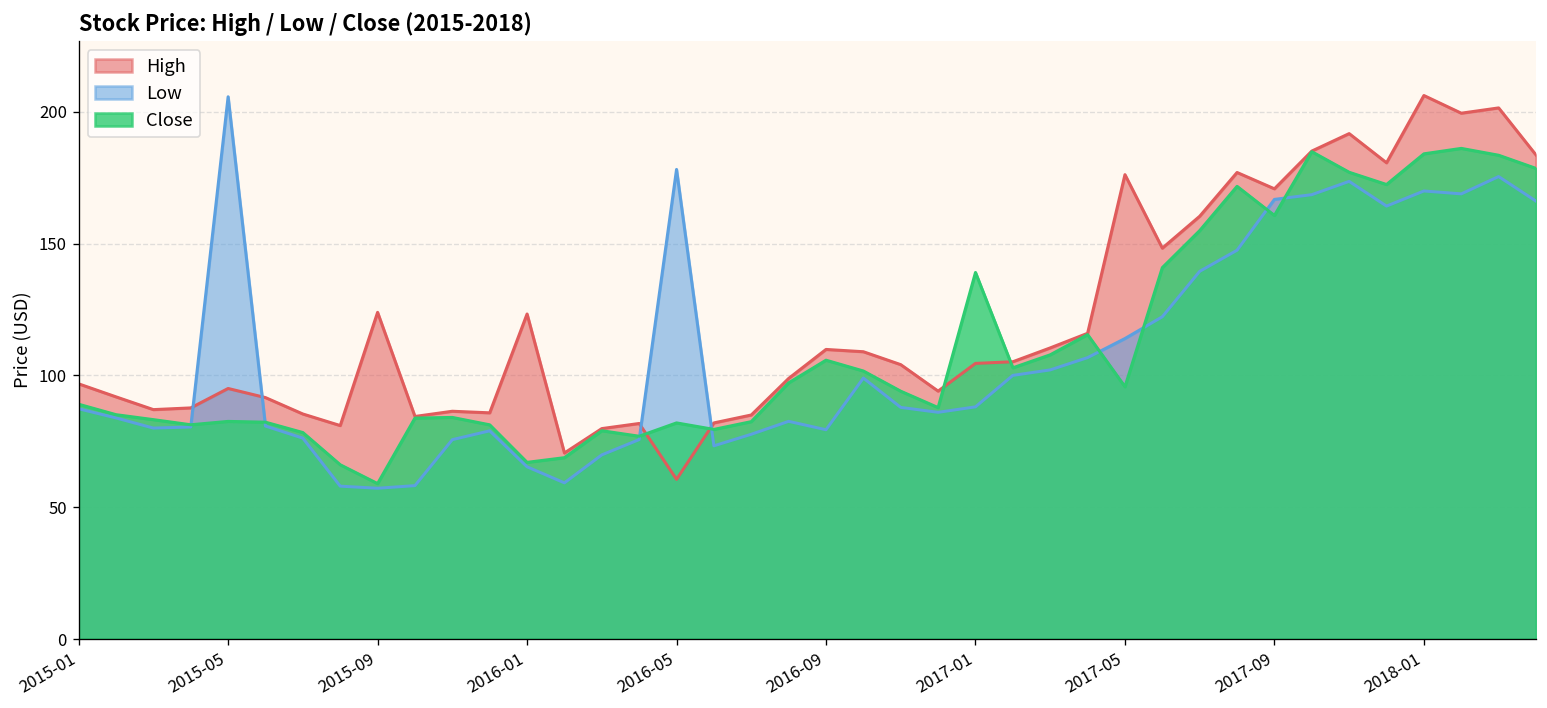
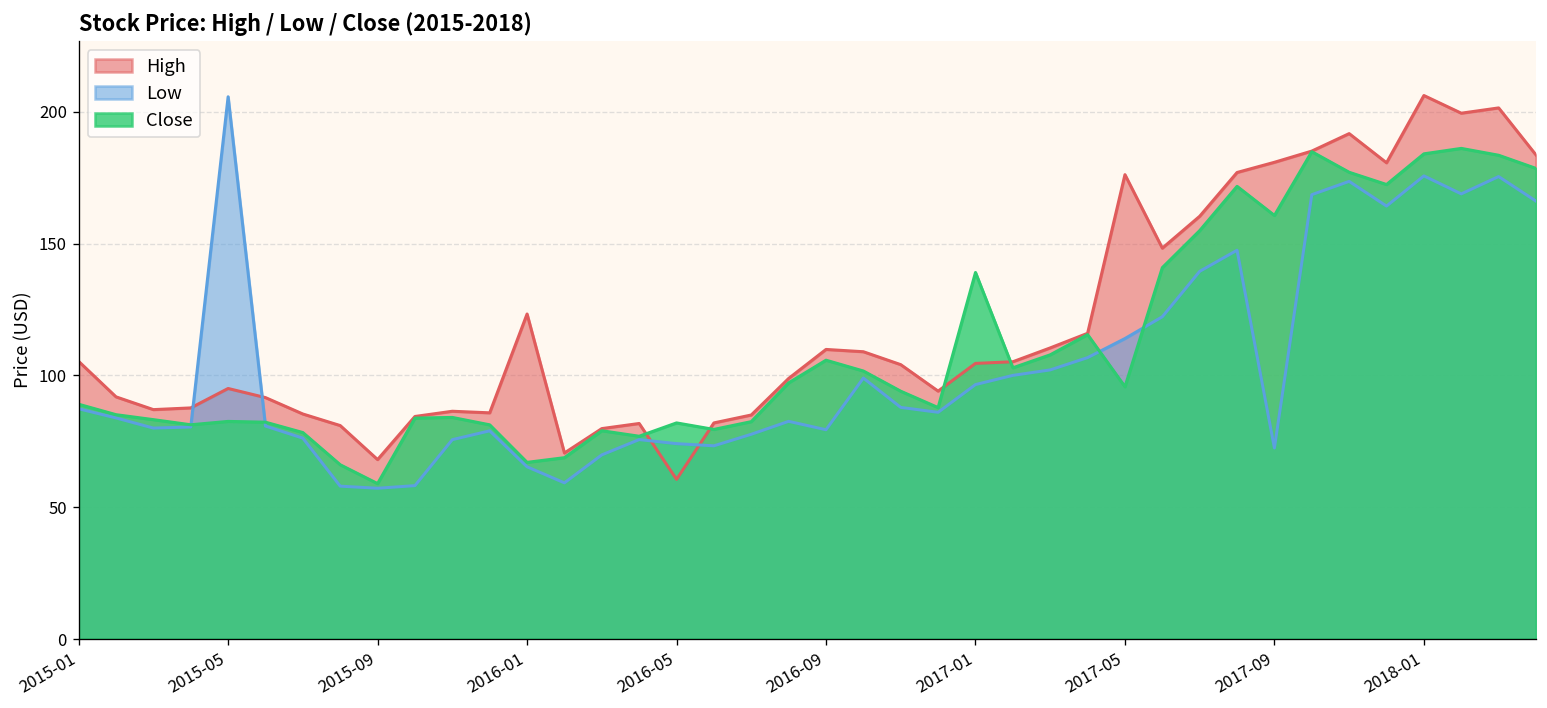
High, 2015-01: 97 -> 105
High, 2015-09: 124 -> 68
Low, 2016-05: 178 -> 74
Low, 2017-01: 88 -> 97
High, 2017-09: 171 -> 181
Low, 2017-09: 167 -> 72
Low, 2018-01: 170 -> 176
